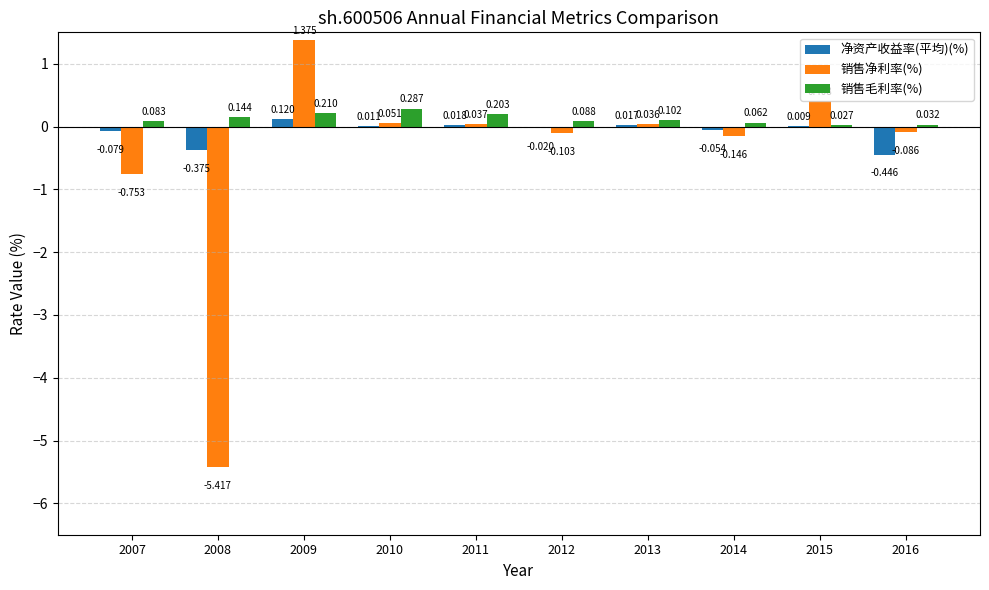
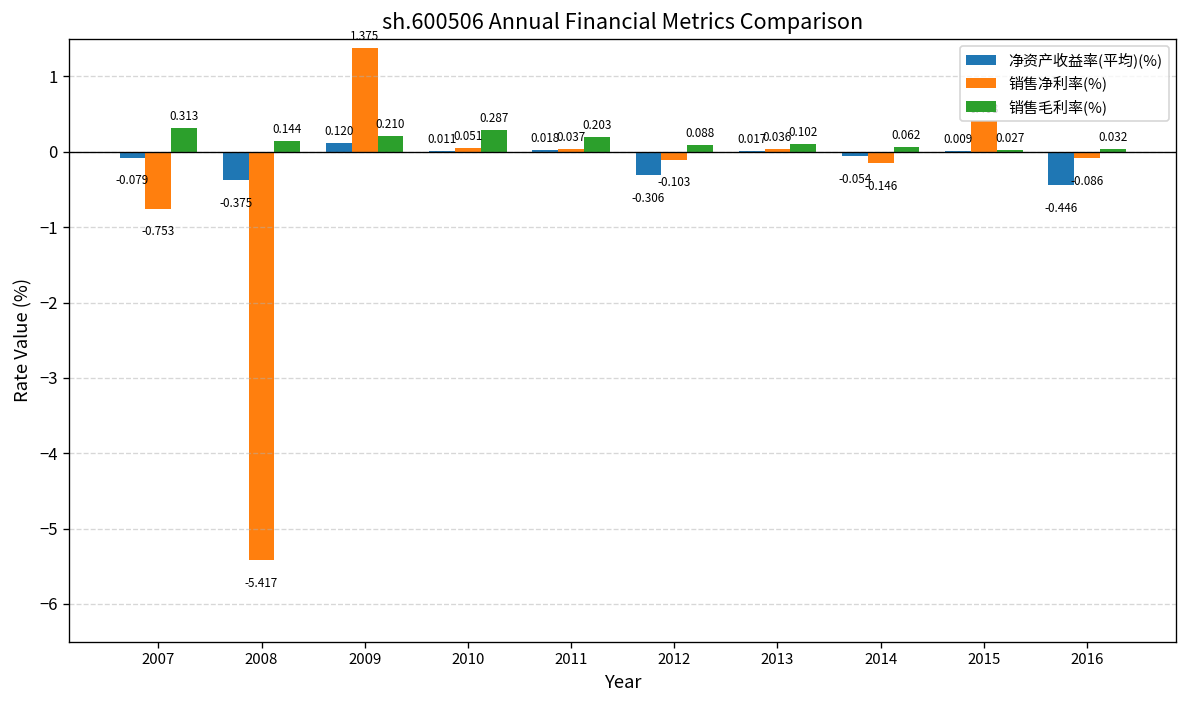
销售毛利率(%), 2007: 0.083 -> 0.313
净资产收益率(平均)(%), 2012: -0.020 -> -0.306
